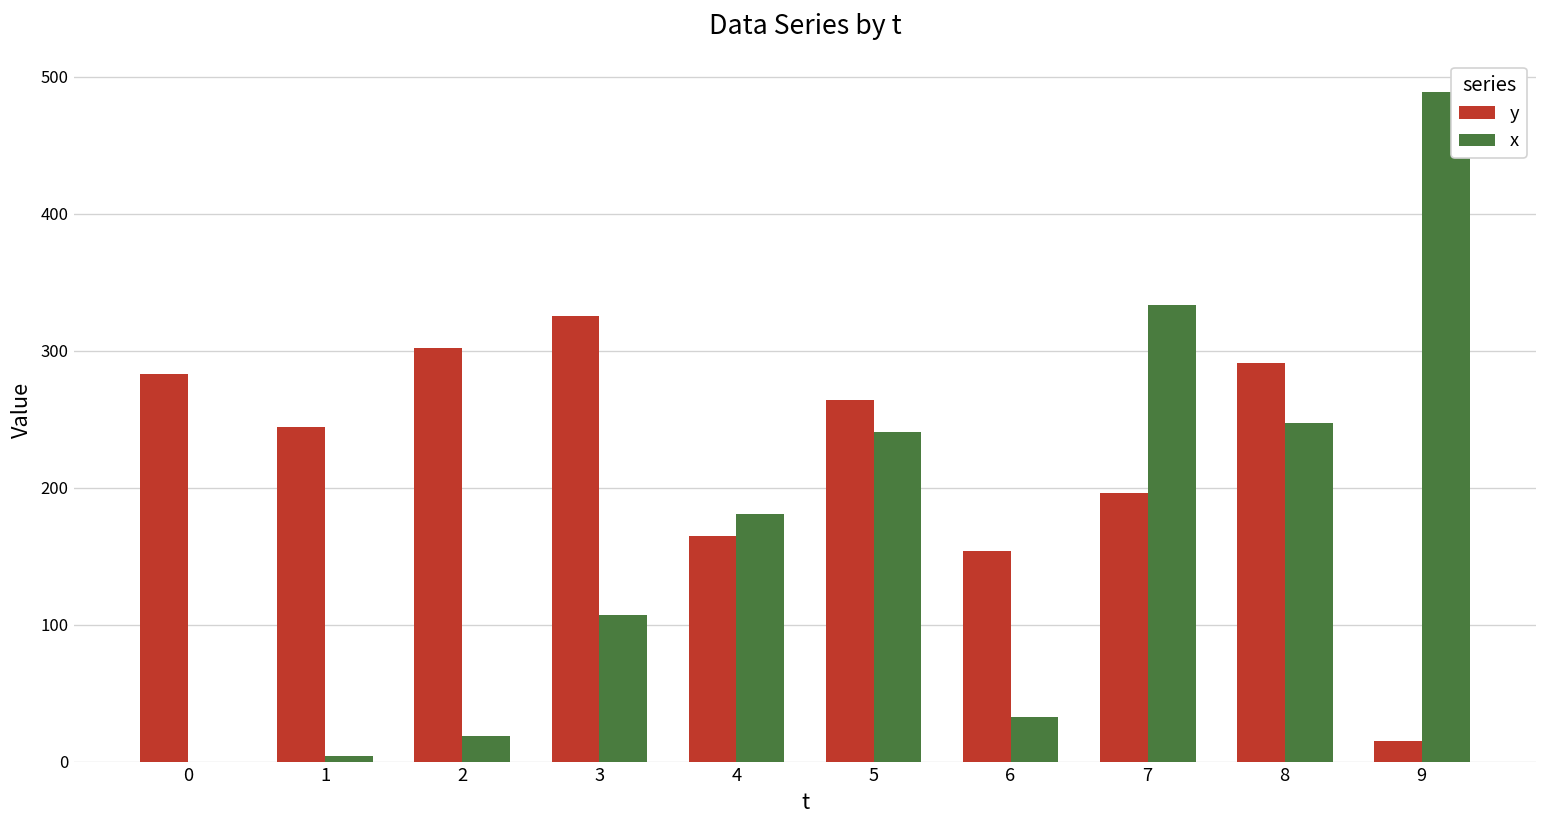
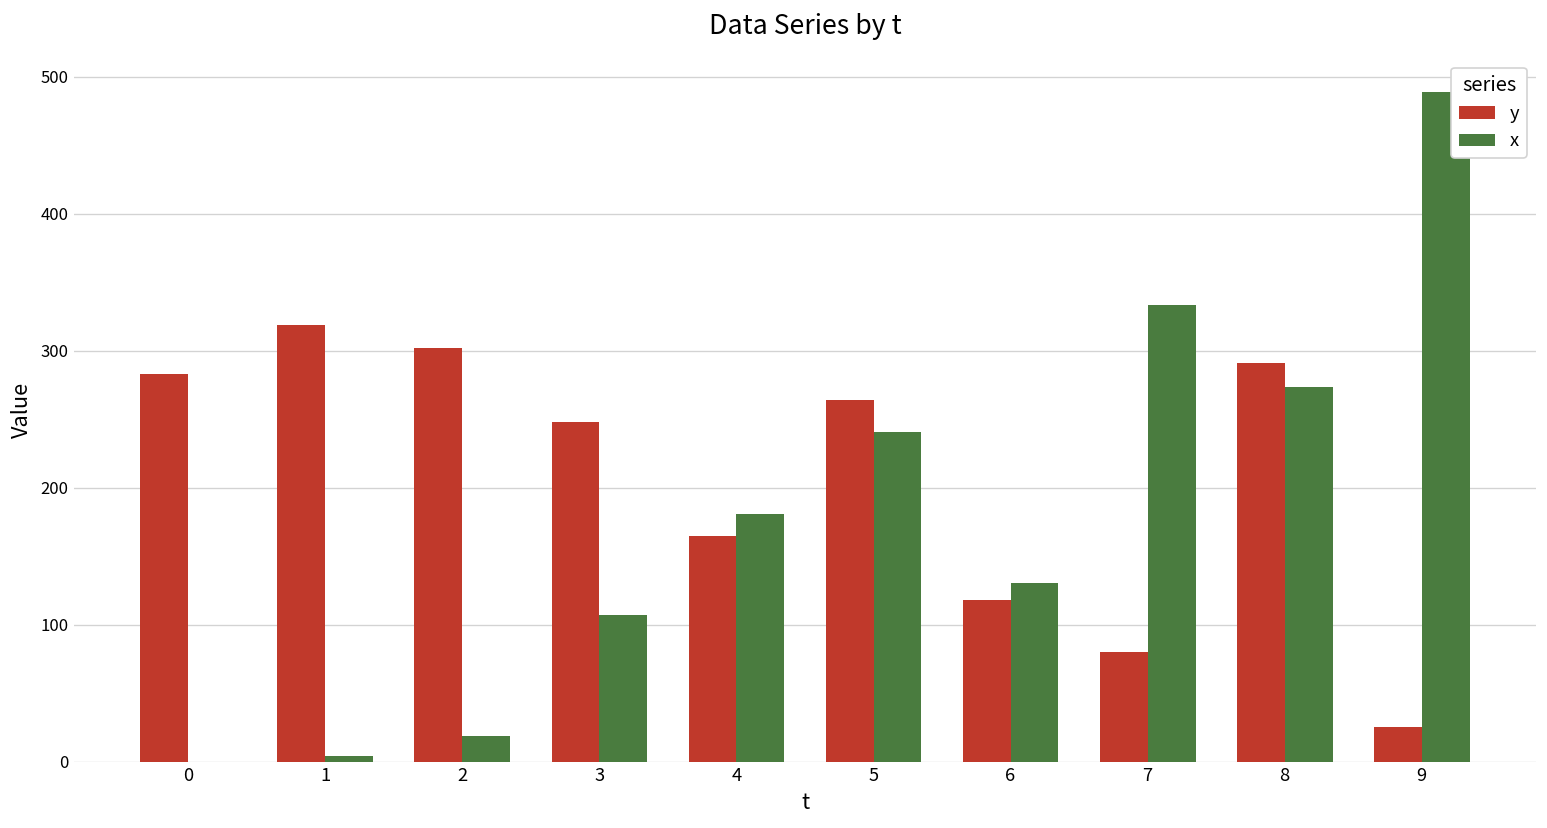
y, 1: 244 -> 318
y, 3: 325 -> 248
y, 6: 154 -> 118
x, 6: 33 -> 131
y, 7: 196 -> 80
x, 8: 247 -> 273
y, 9: 15 -> 25
